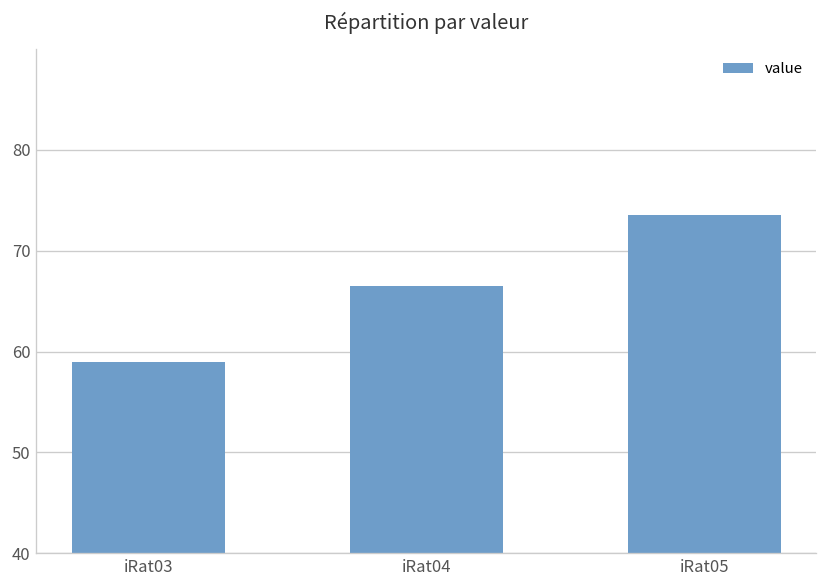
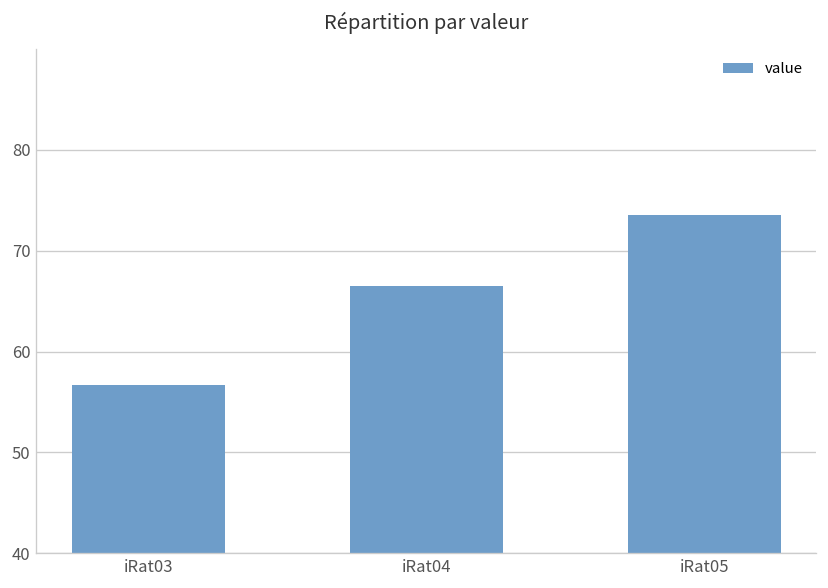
iRat03: 59 -> 57
